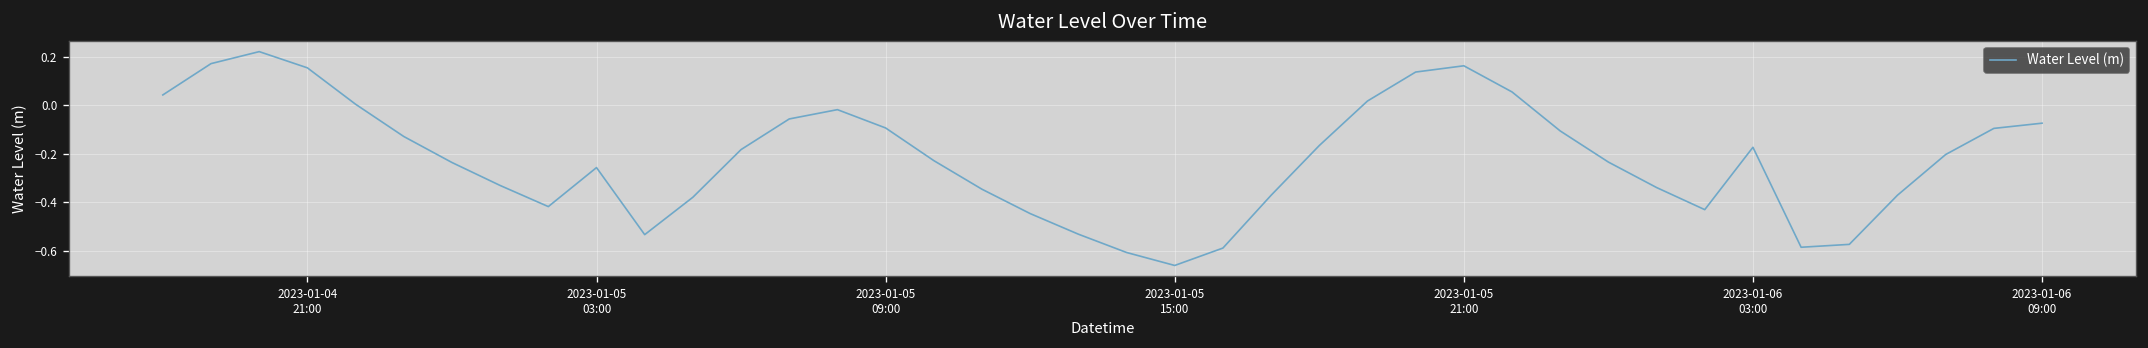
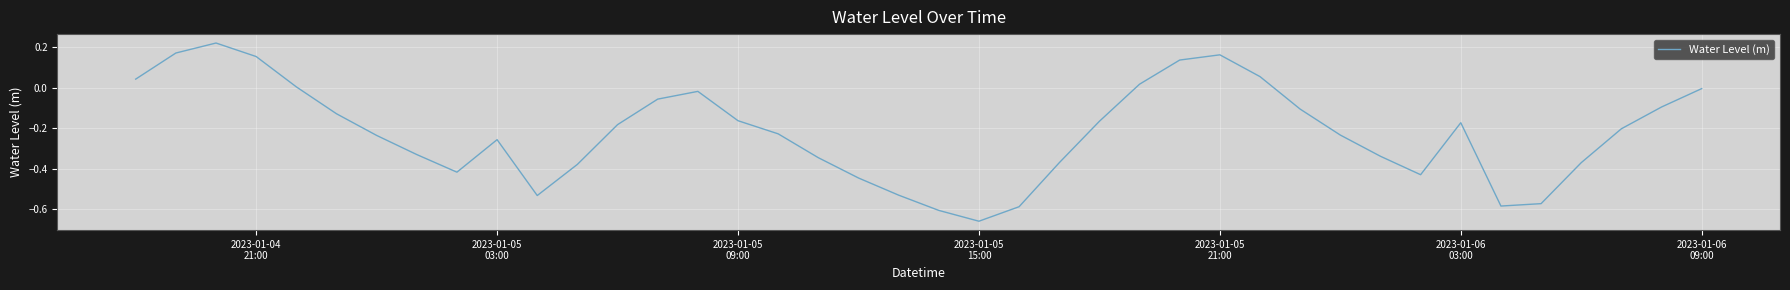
2023-01-05 09:00: -0.09 -> -0.16
2023-01-06 09:00: -0.07 -> 0.00
